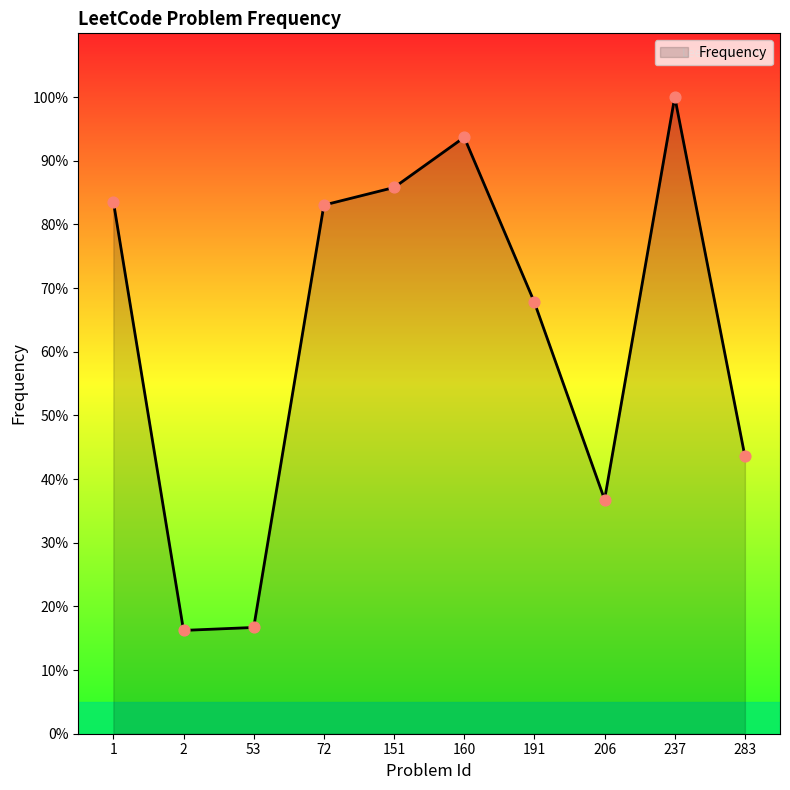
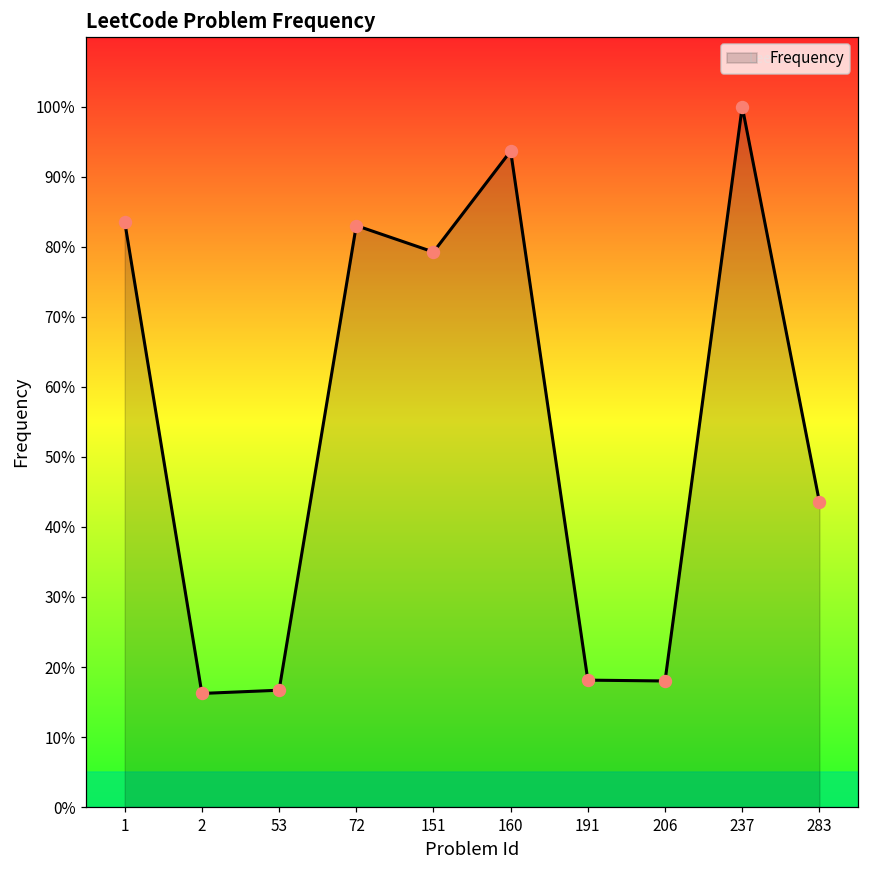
151: 86% -> 79%
191: 68% -> 18%
206: 37% -> 18%
